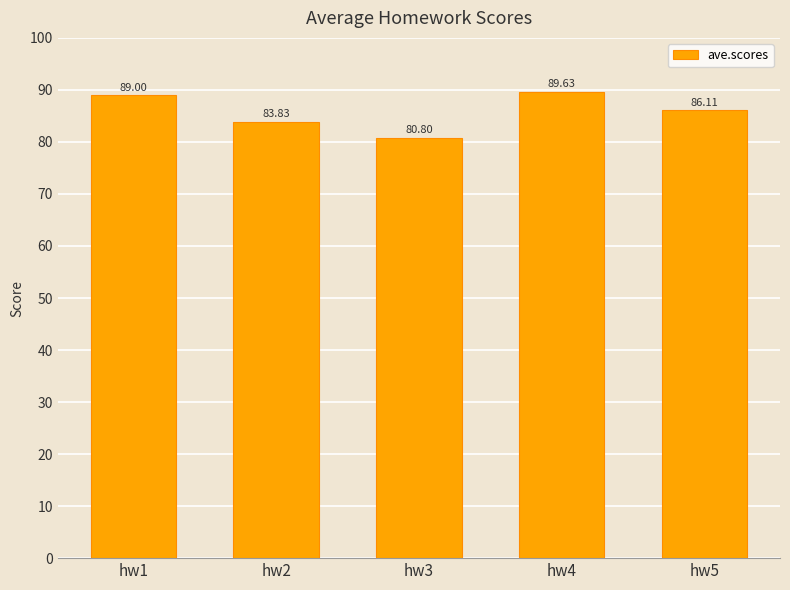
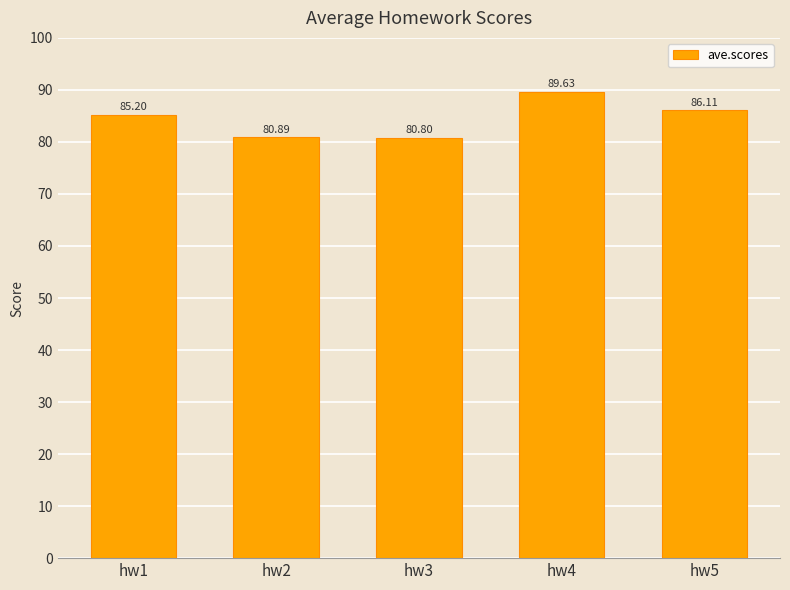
hw1: 89.00 -> 85.20
hw2: 83.83 -> 80.89
